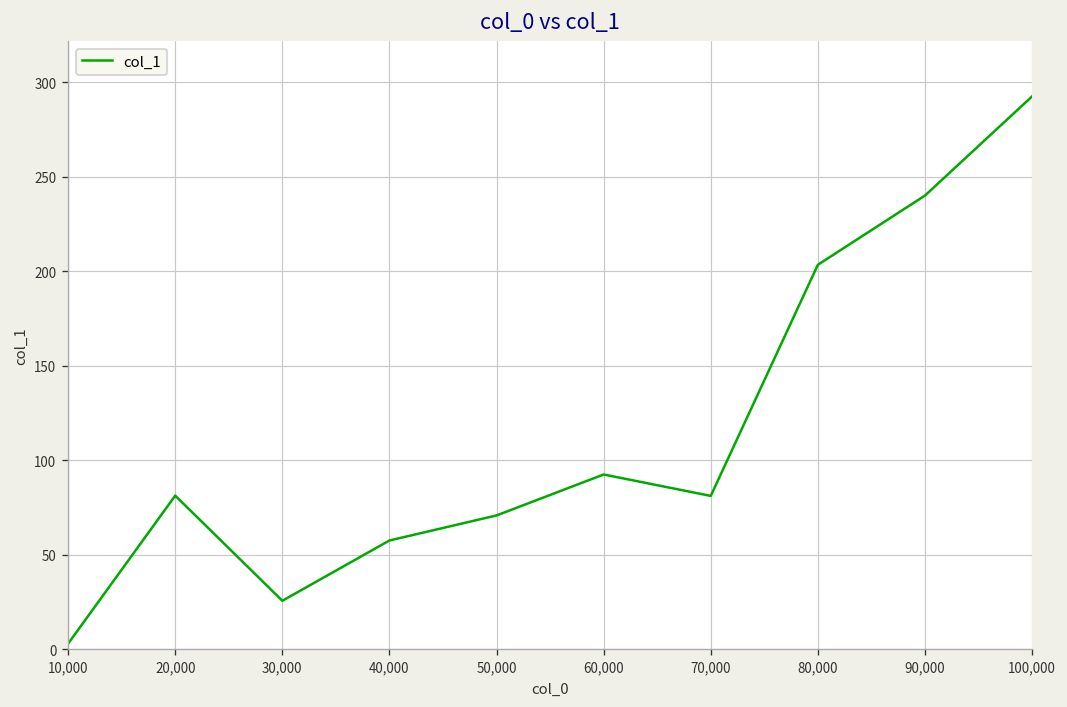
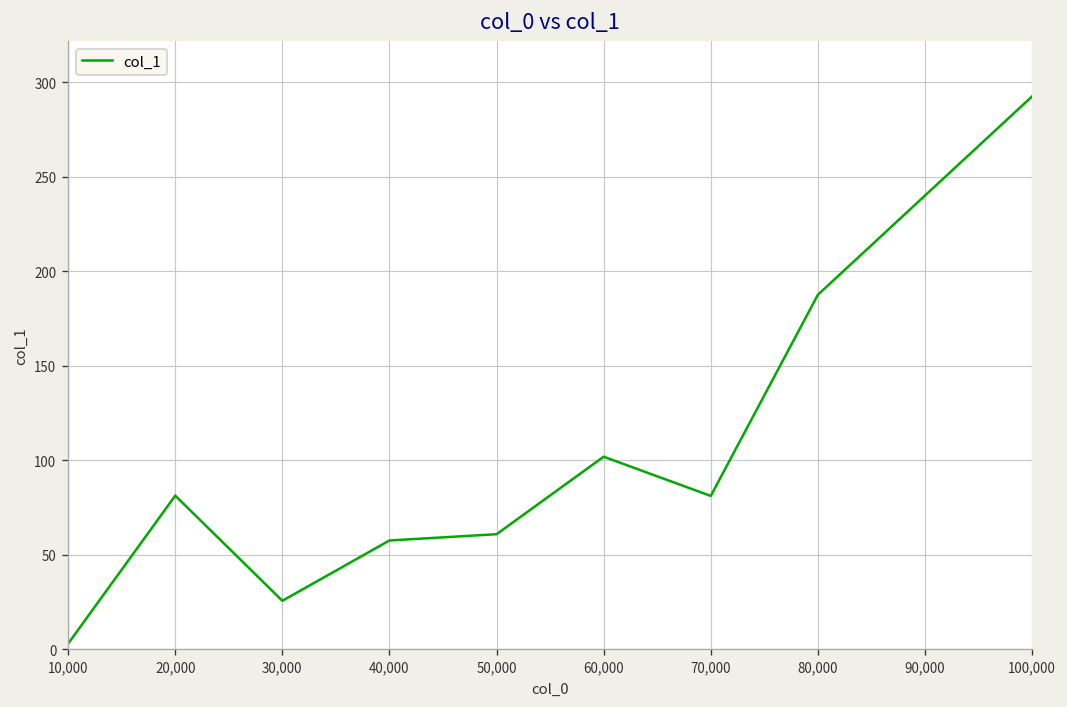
50,000: 71 -> 61
60,000: 92 -> 102
80,000: 203 -> 187
